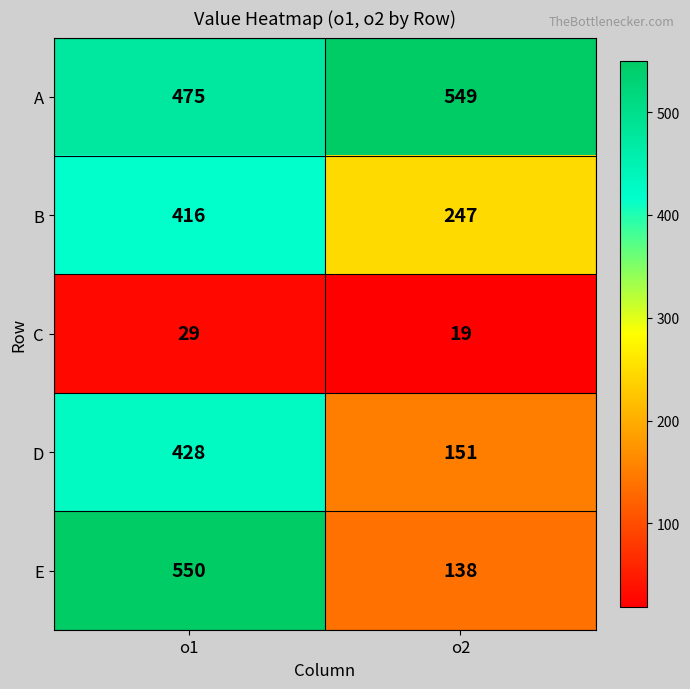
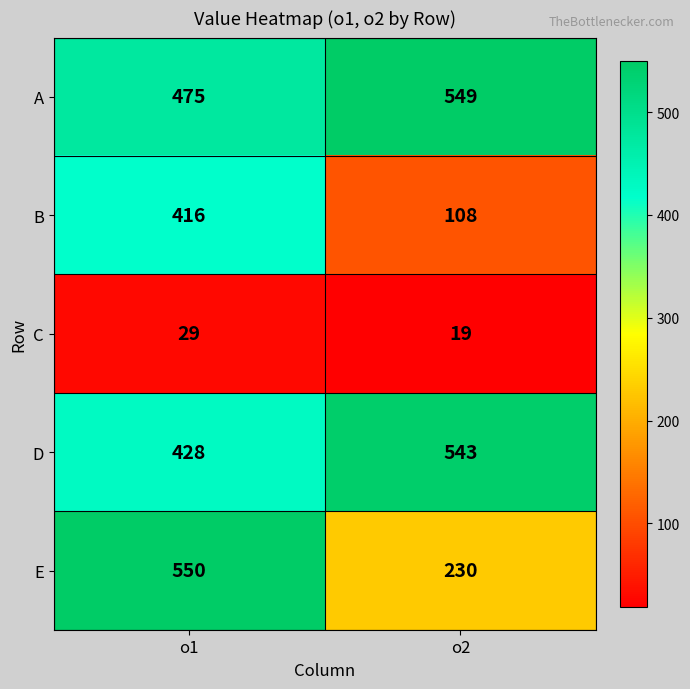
B, o2: 247 -> 108
D, o2: 151 -> 543
E, o2: 138 -> 230
